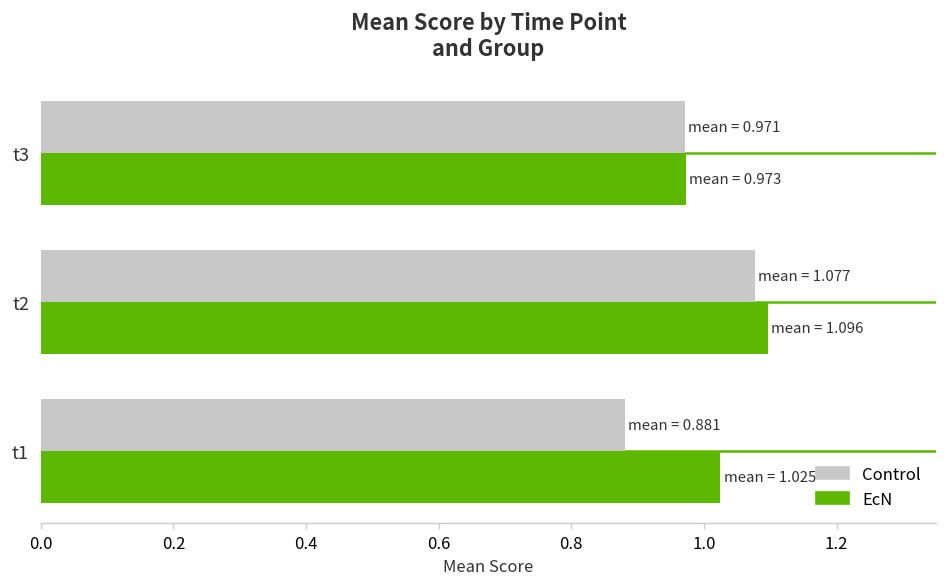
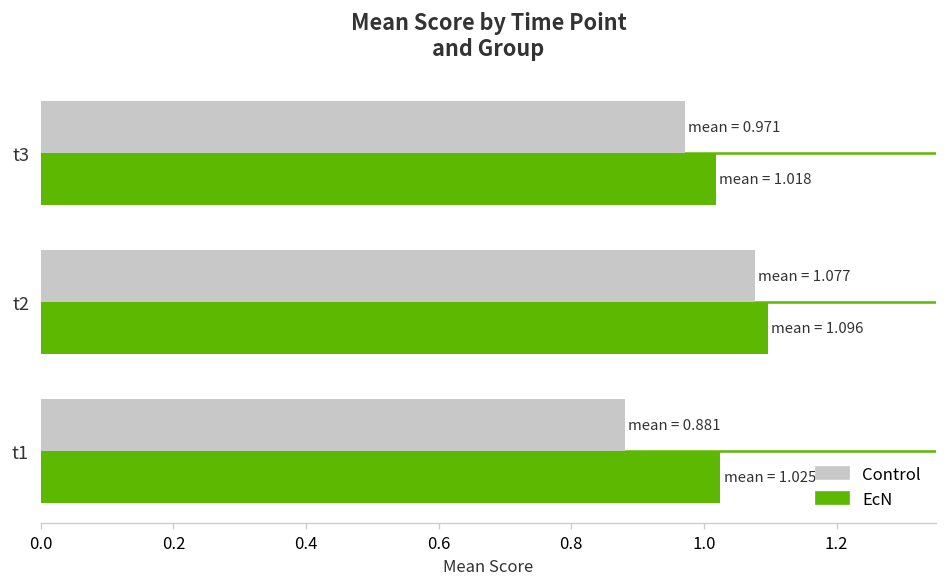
EcN, t3: 0.973 -> 1.018
